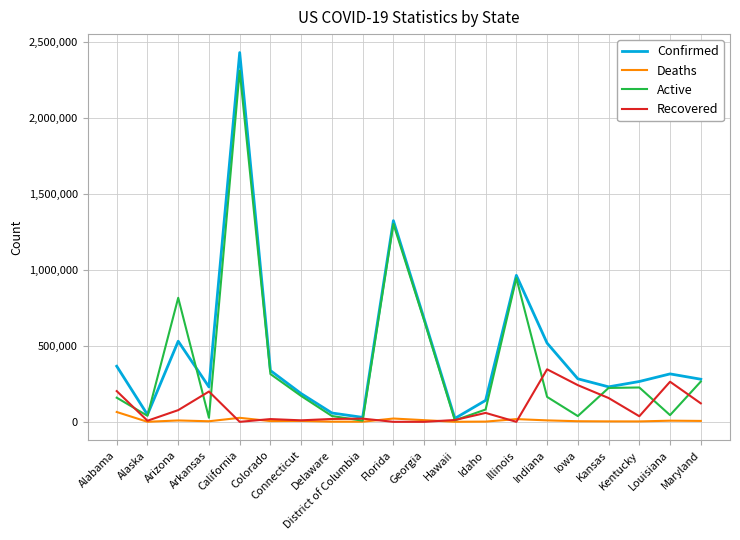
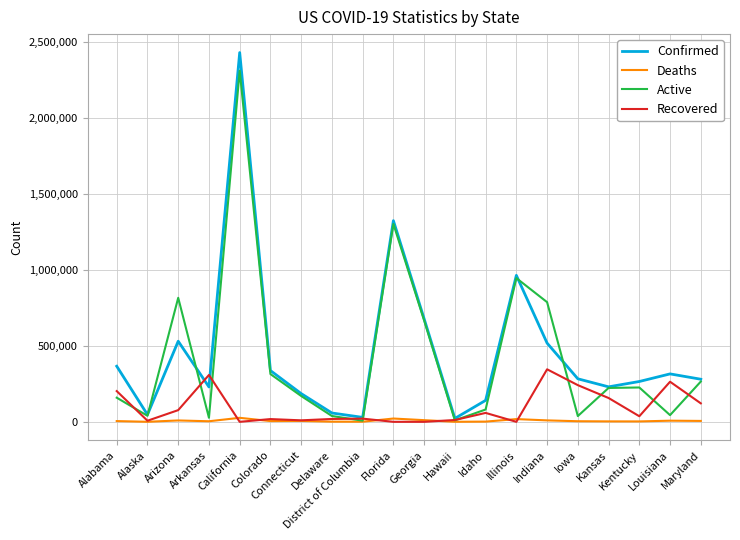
Deaths, Alabama: 60,000 -> 0
Recovered, Arkansas: 200,000 -> 310,000
Active, Indiana: 160,000 -> 790,000
